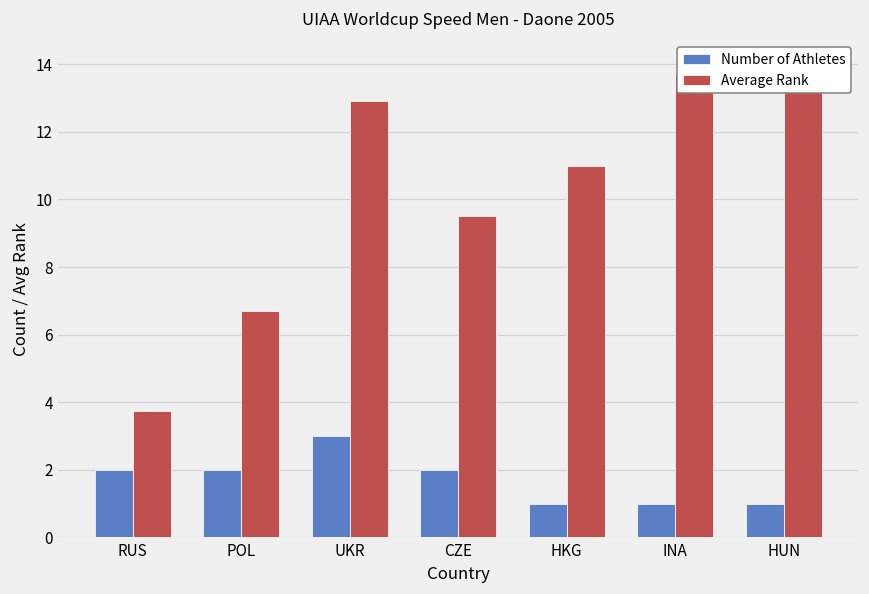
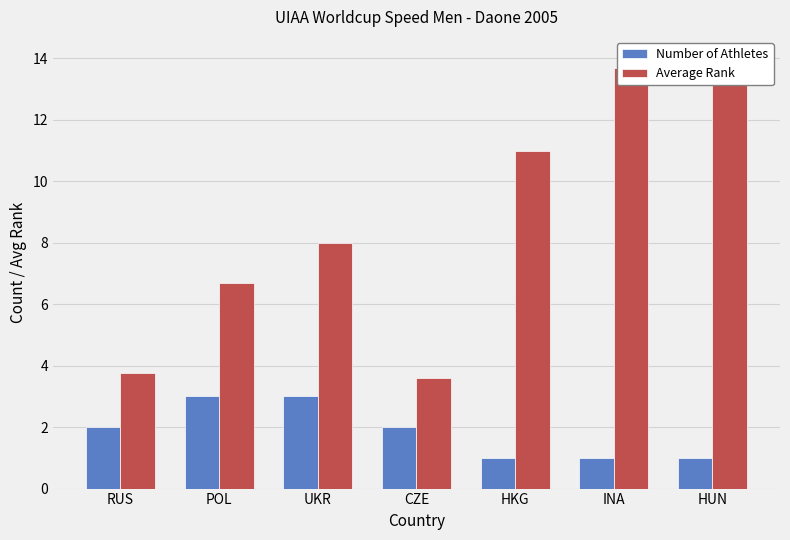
Number of Athletes, POL: 2 -> 3
Average Rank, UKR: 12.9 -> 8.0
Average Rank, CZE: 9.5 -> 3.6
